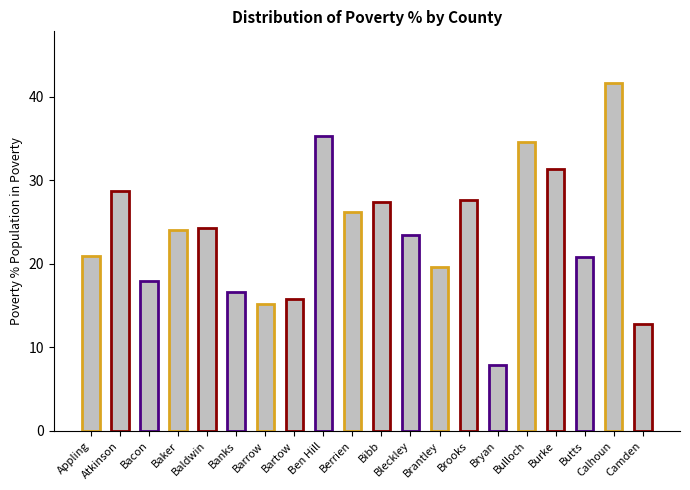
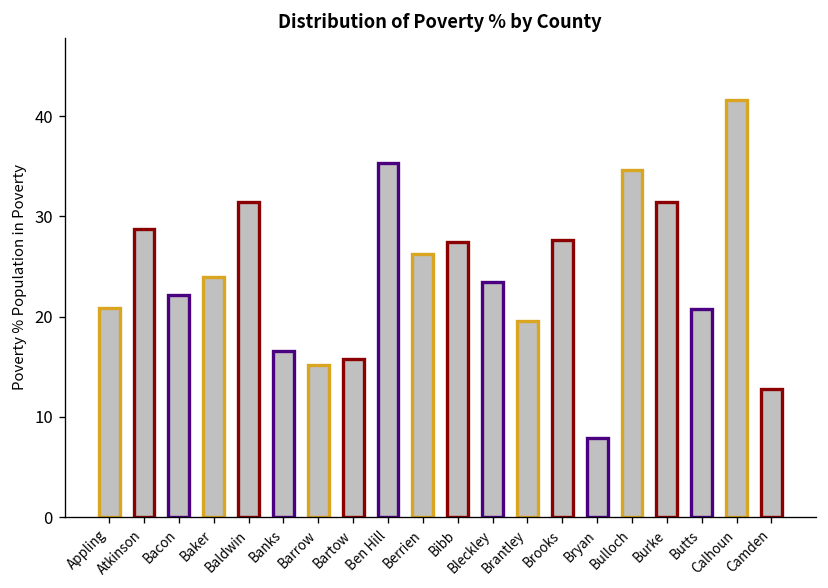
Bacon: 18 -> 22
Baldwin: 24 -> 31
